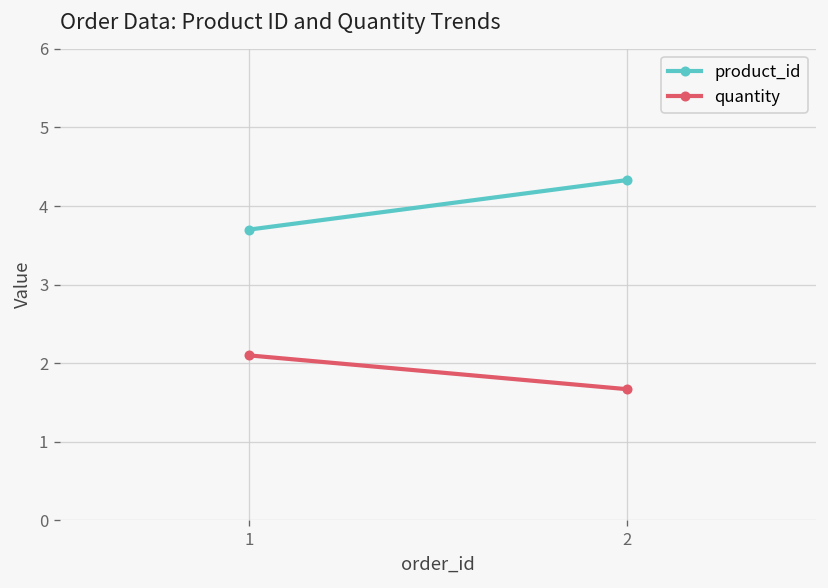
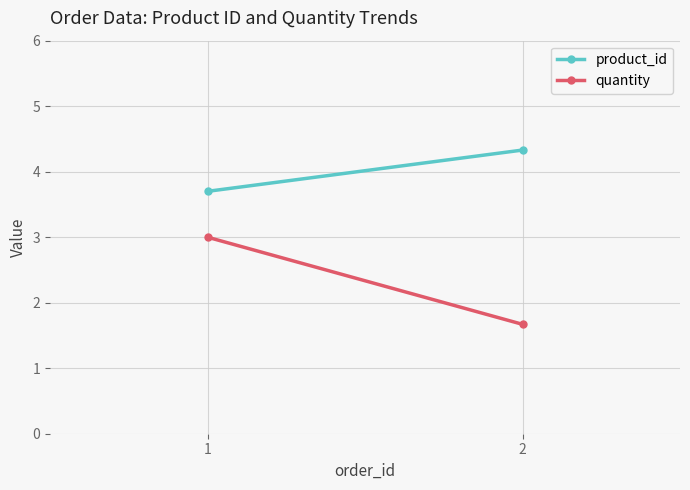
quantity, 1: 2.1 -> 3.0
